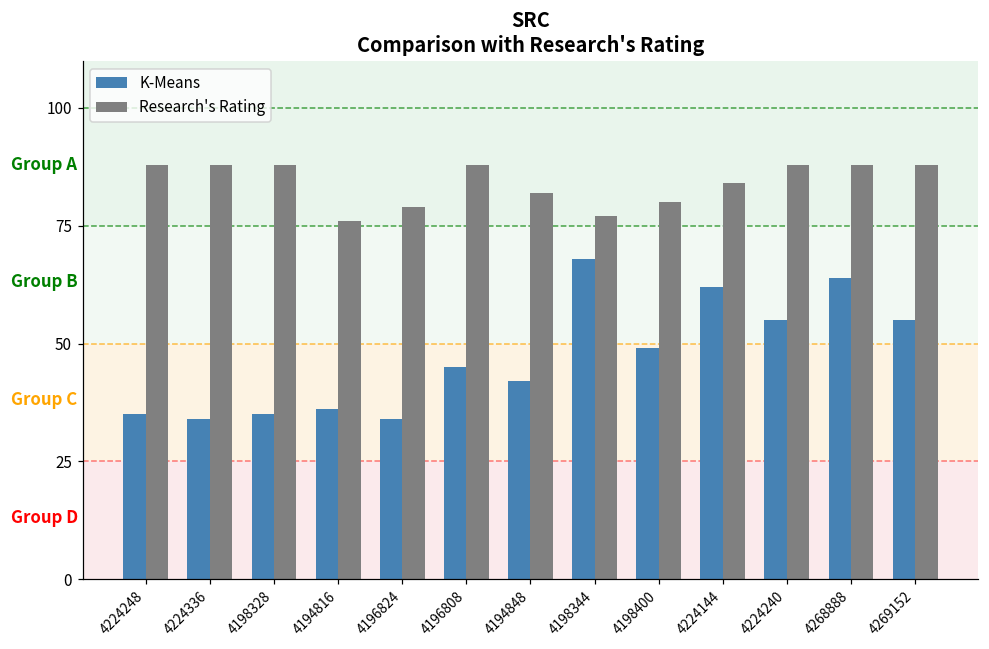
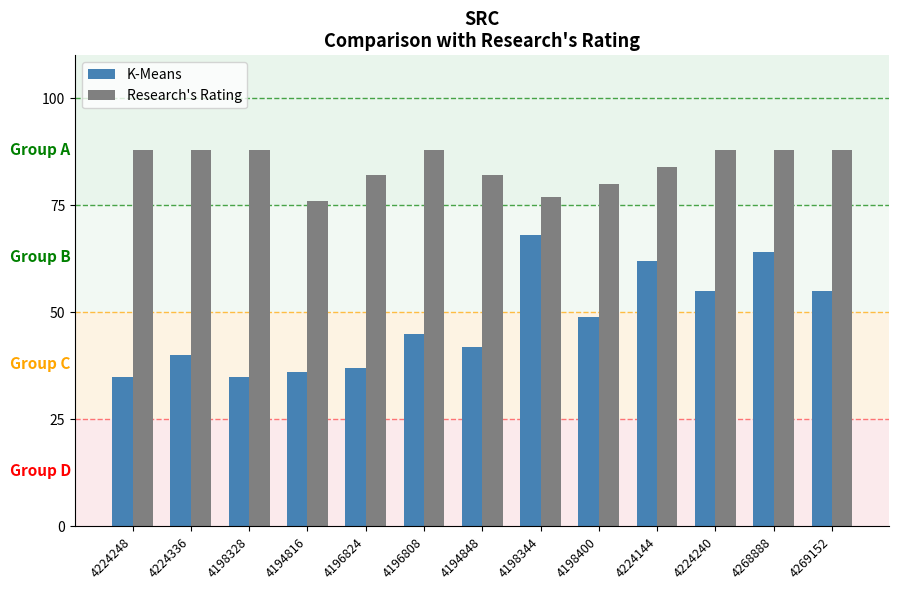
K-Means, 4224336: 34 -> 40
K-Means, 4196824: 34 -> 37
Research's Rating, 4196824: 79 -> 82
